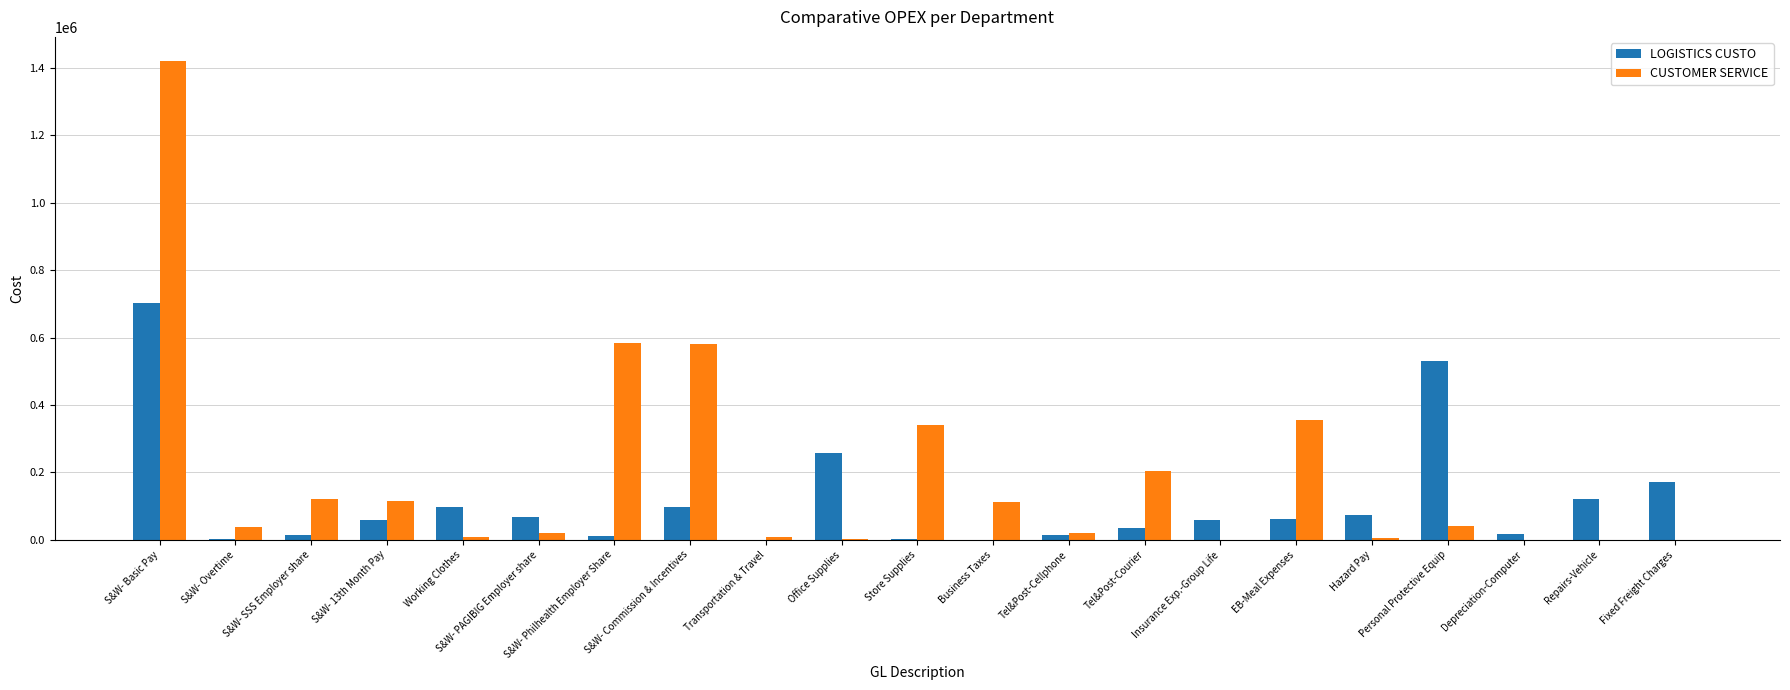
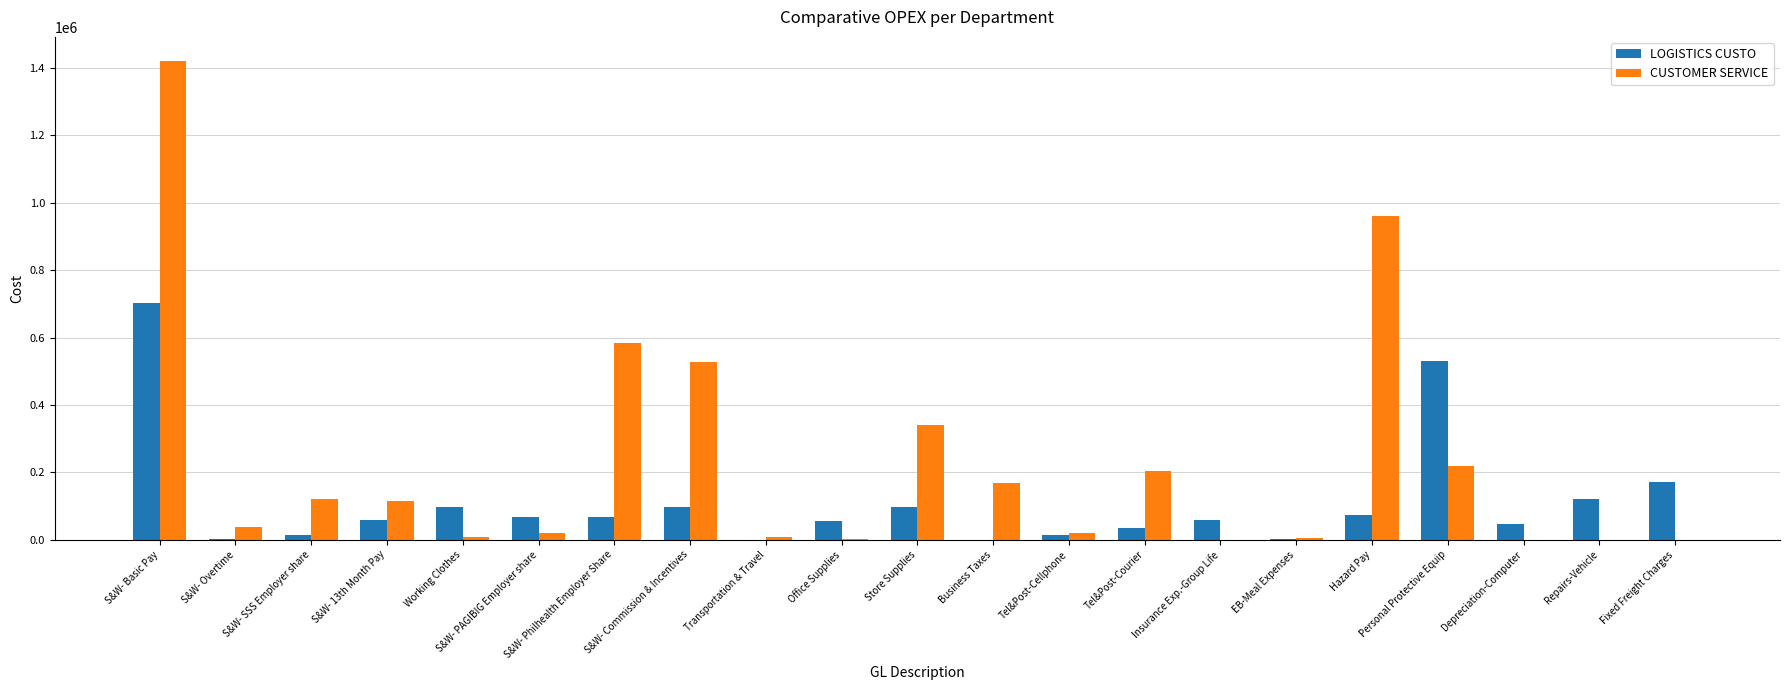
LOGISTICS CUSTO, S&W- Philhealth Employer Share: 10000 -> 70000
CUSTOMER SERVICE, S&W- Commission & Incentives: 580000 -> 530000
LOGISTICS CUSTO, Office Supplies: 260000 -> 60000
LOGISTICS CUSTO, Store Supplies: 0 -> 100000
CUSTOMER SERVICE, Business Taxes: 110000 -> 170000
LOGISTICS CUSTO, EB-Meal Expenses: 60000 -> 0
CUSTOMER SERVICE, EB-Meal Expenses: 360000 -> 10000
CUSTOMER SERVICE, Hazard Pay: 10000 -> 960000
CUSTOMER SERVICE, Personal Protective Equip: 40000 -> 220000
LOGISTICS CUSTO, Depreciation-Computer: 20000 -> 50000
